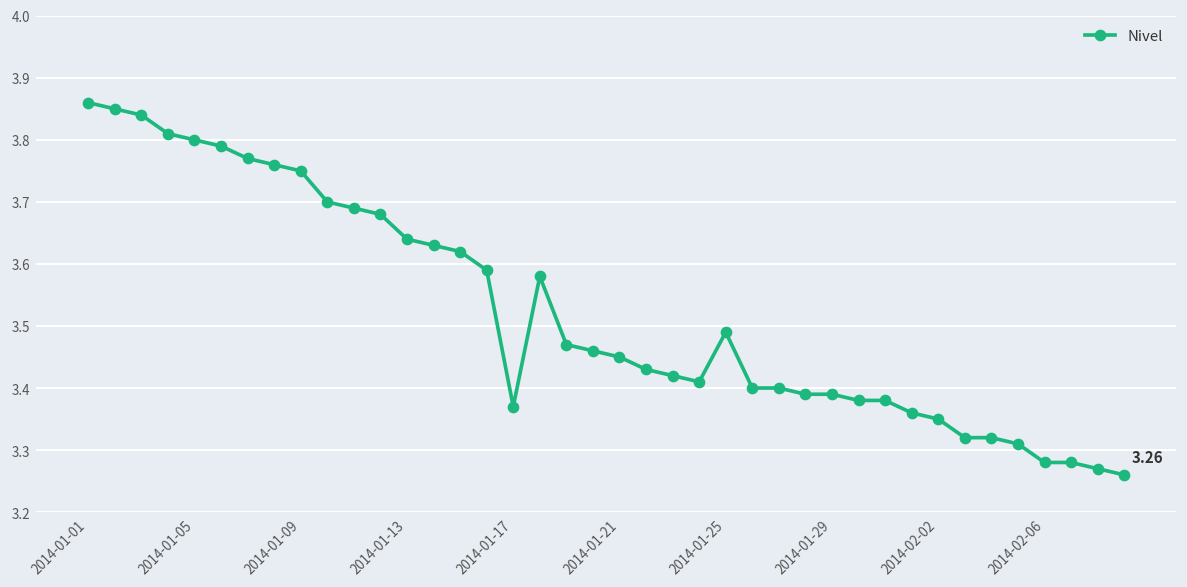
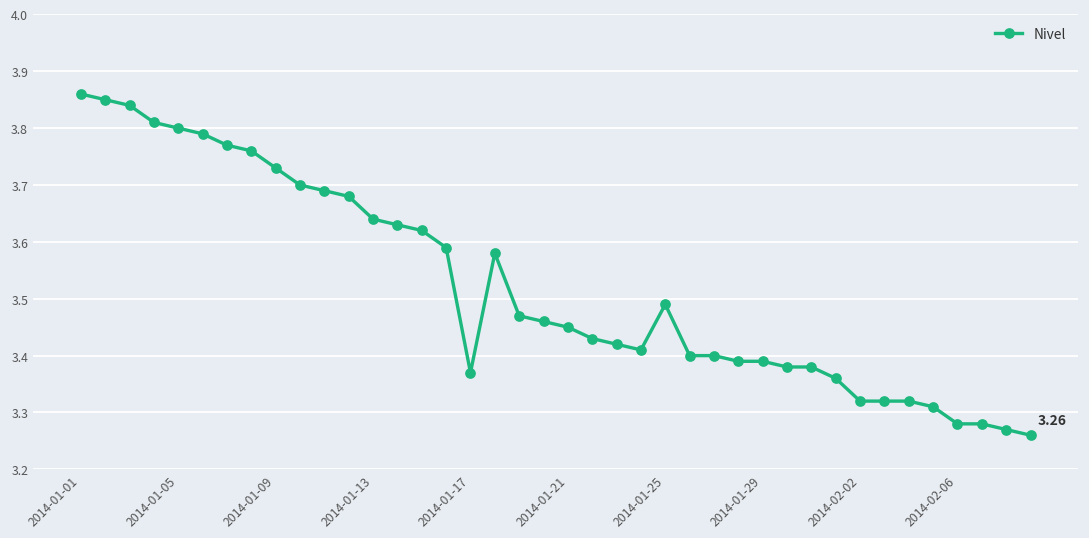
2014-01-09: 3.75 -> 3.73
2014-02-02: 3.35 -> 3.32
